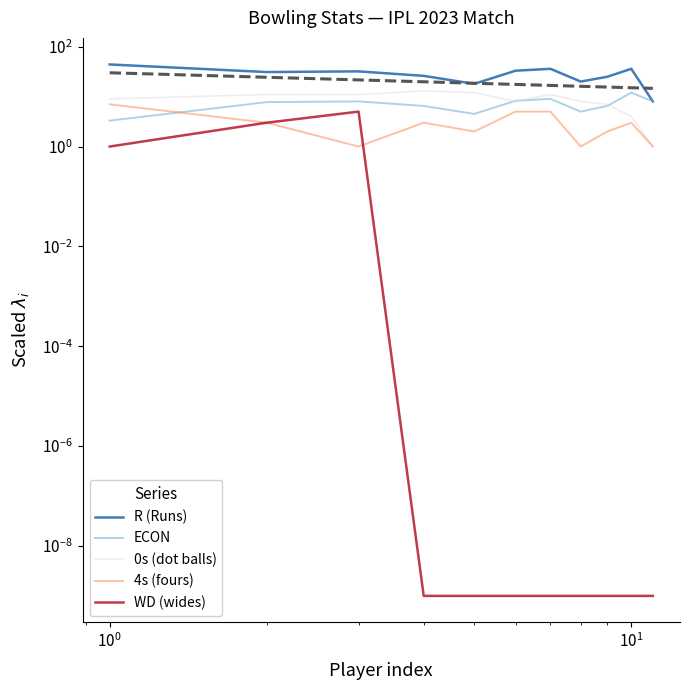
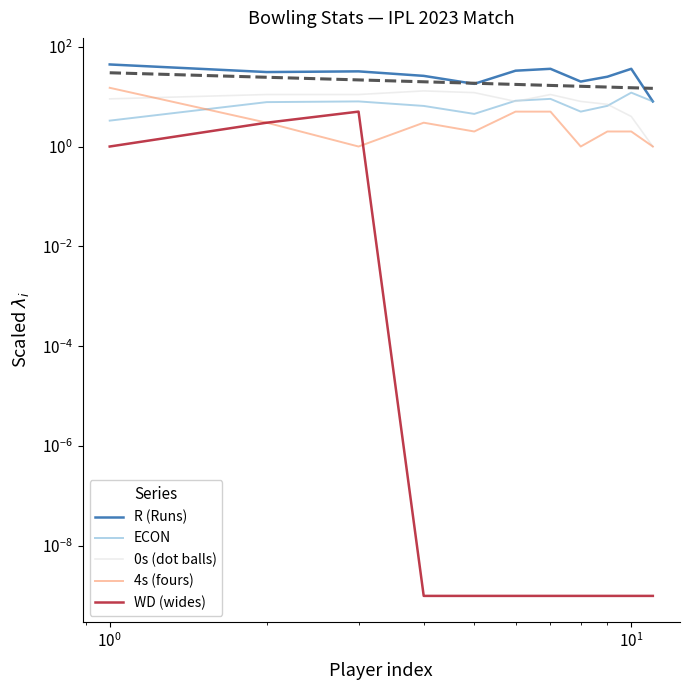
4s (fours), 10^0: 7 -> 15
4s (fours), 10^1: 3 -> 2
